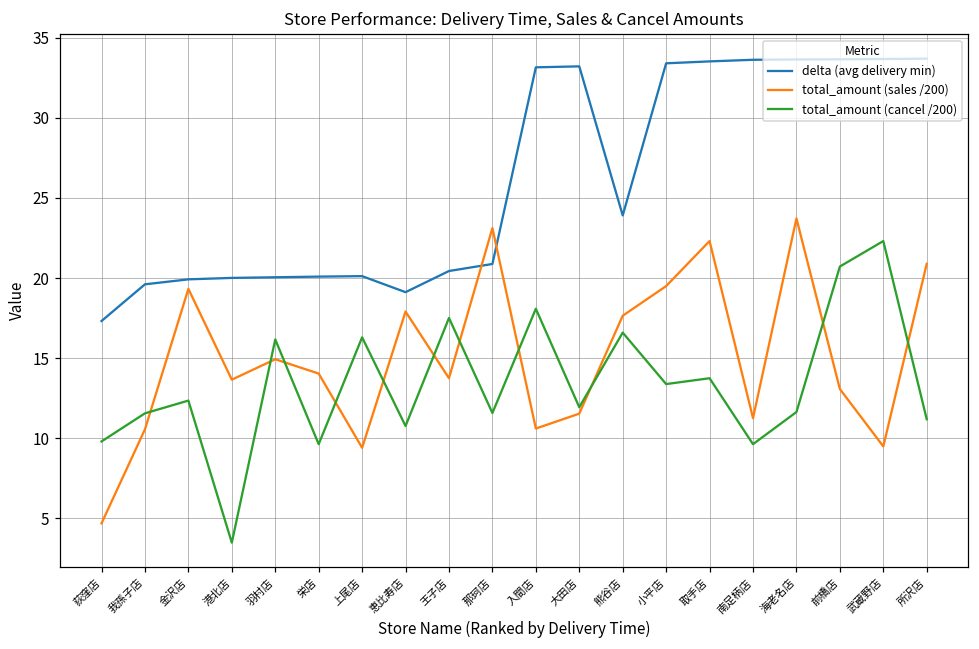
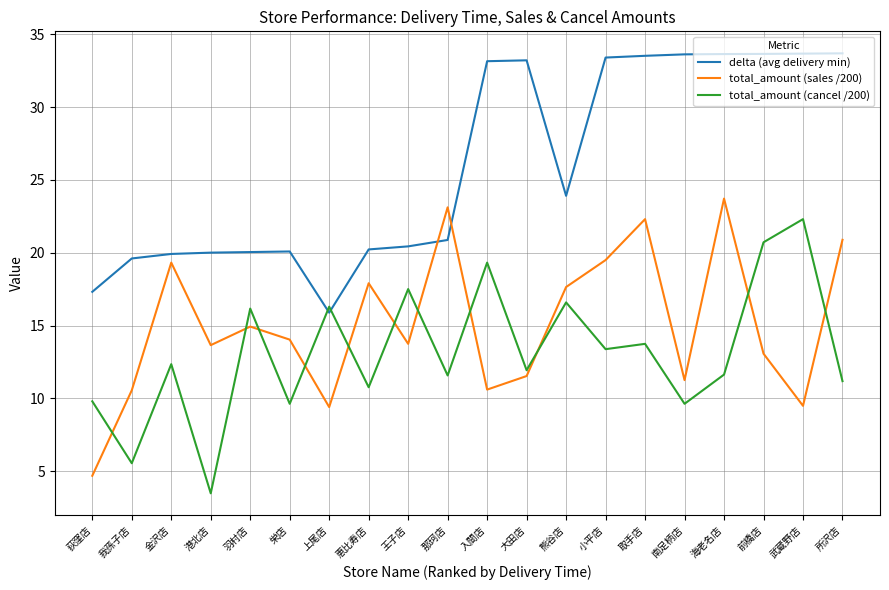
total_amount (cancel /200), 我孫子店: 11.6 -> 5.6
delta (avg delivery min), 上尾店: 20.1 -> 15.9
delta (avg delivery min), 恵比寿店: 19.1 -> 20.2
total_amount (cancel /200), 入間店: 18.1 -> 19.3
